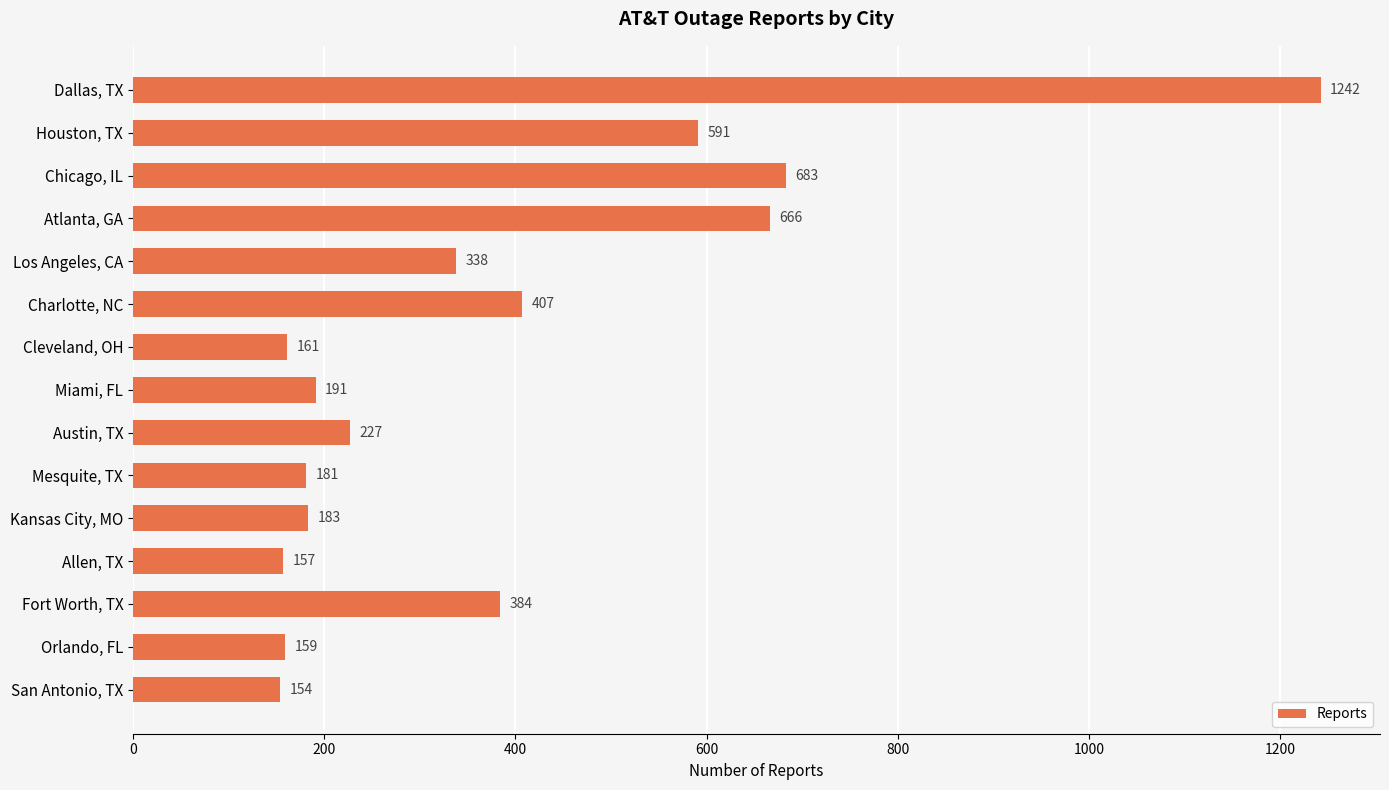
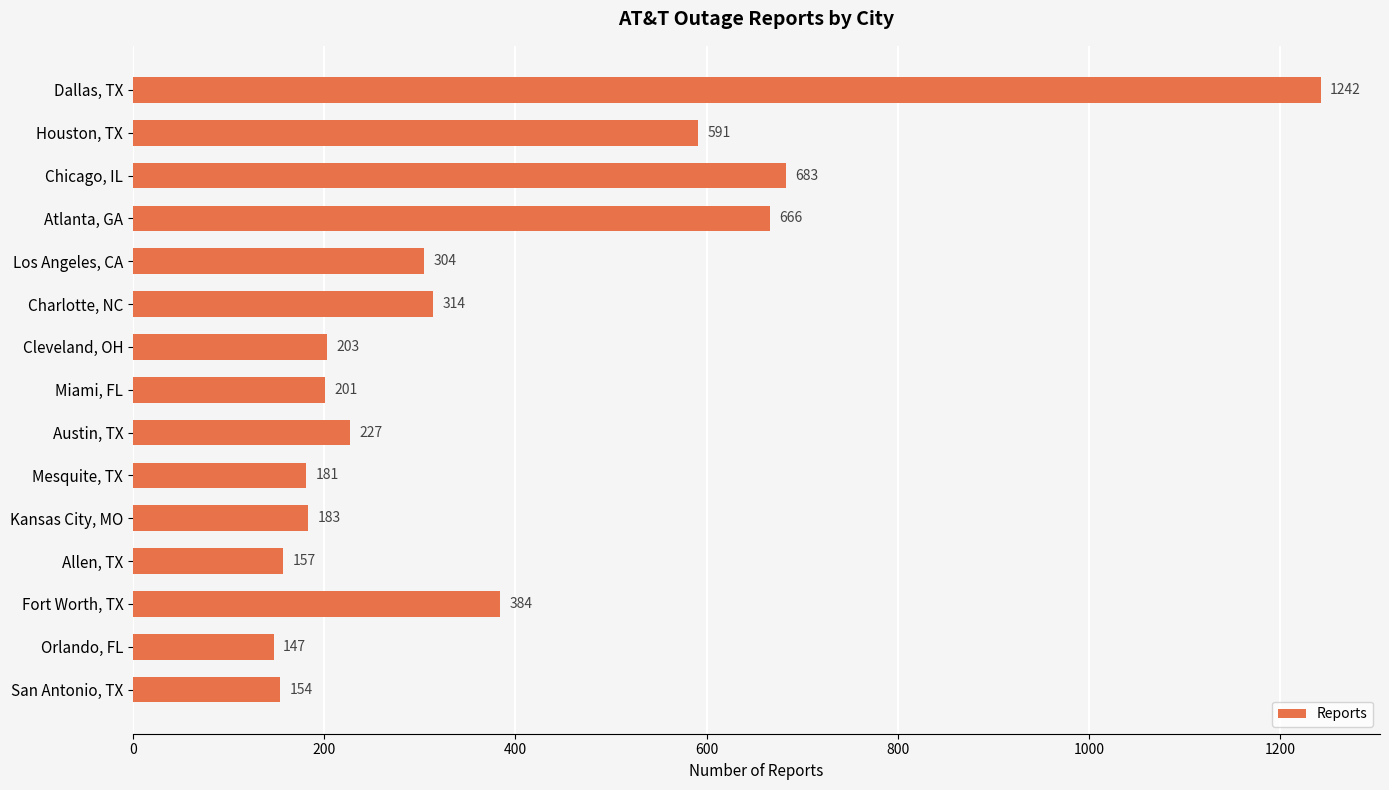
Los Angeles, CA: 338 -> 304
Charlotte, NC: 407 -> 314
Cleveland, OH: 161 -> 203
Miami, FL: 191 -> 201
Orlando, FL: 159 -> 147
